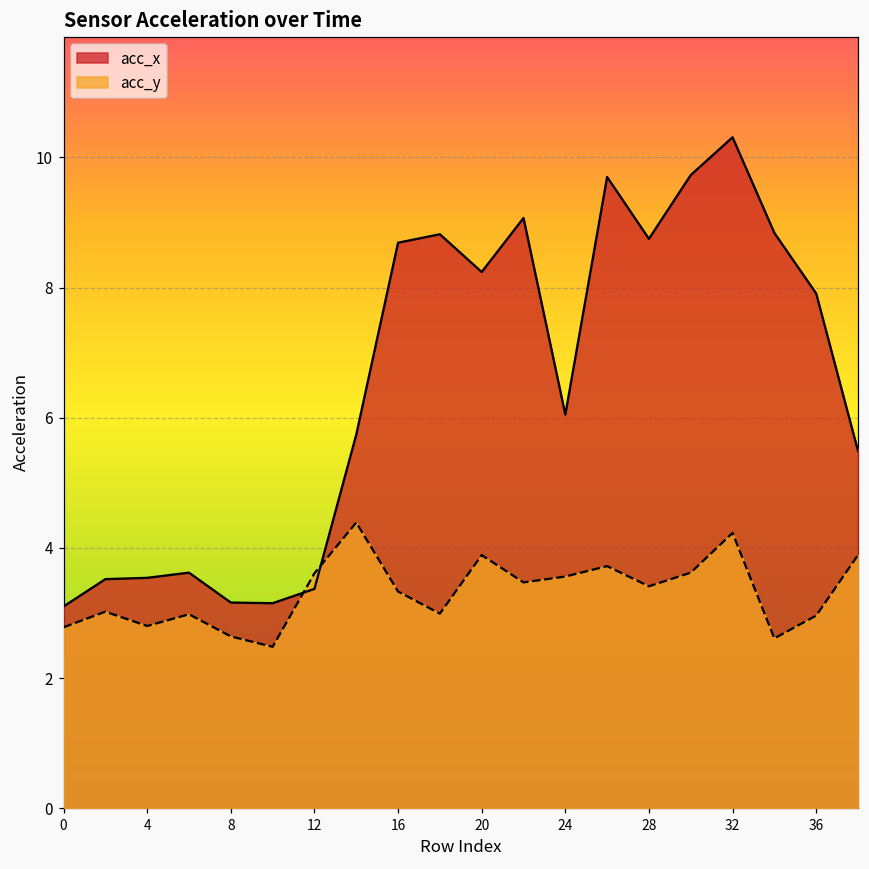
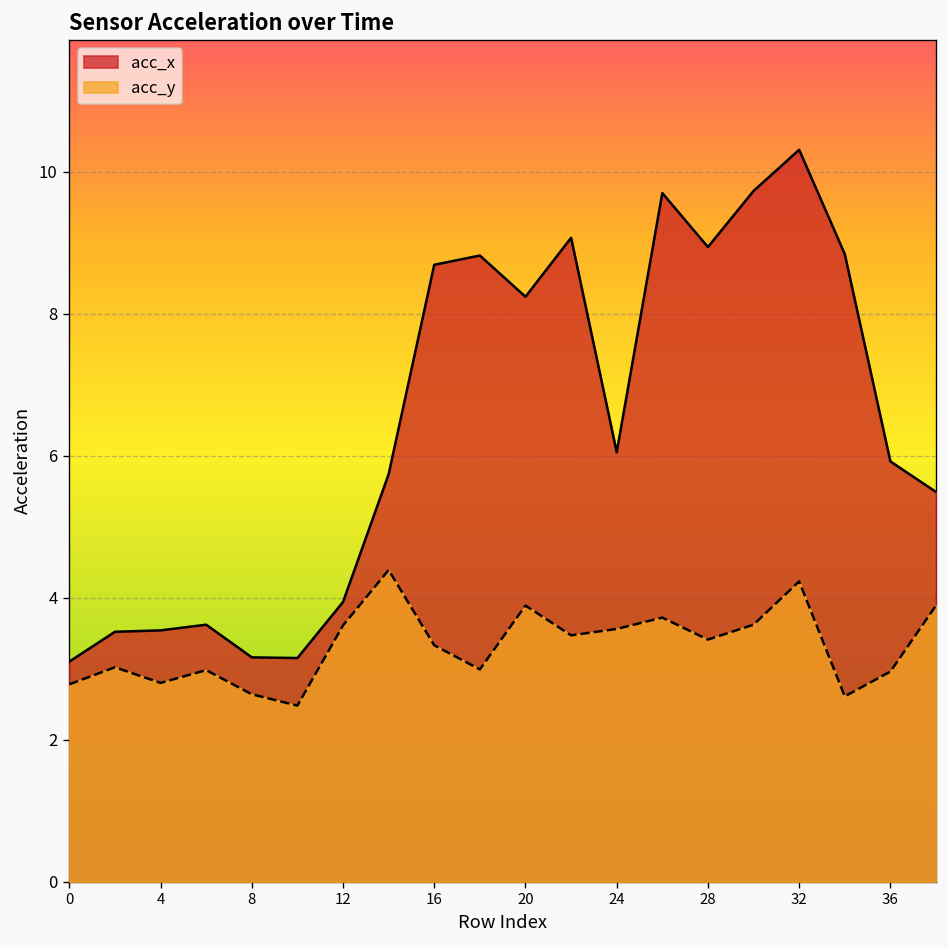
acc_x, 12: 3.4 -> 3.9
acc_x, 28: 8.8 -> 8.9
acc_x, 36: 7.9 -> 5.9
